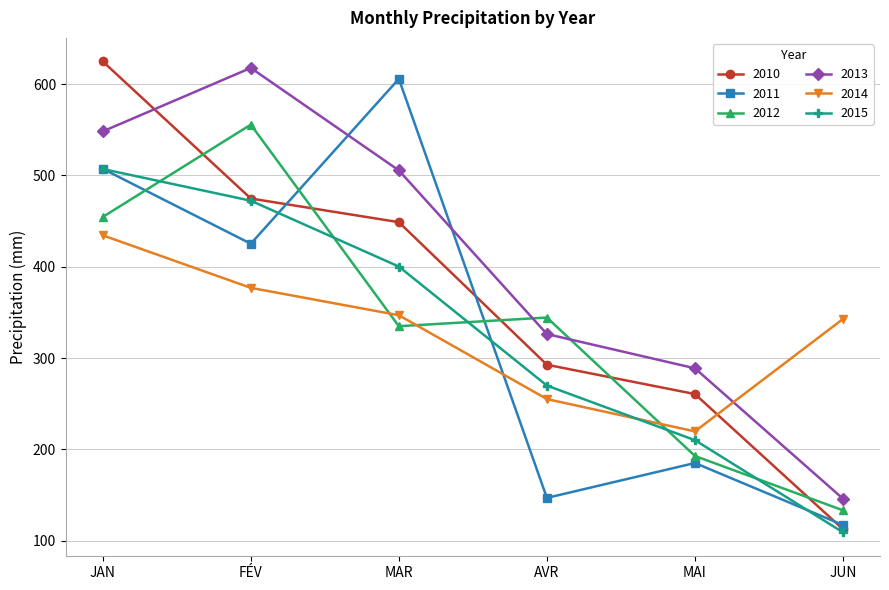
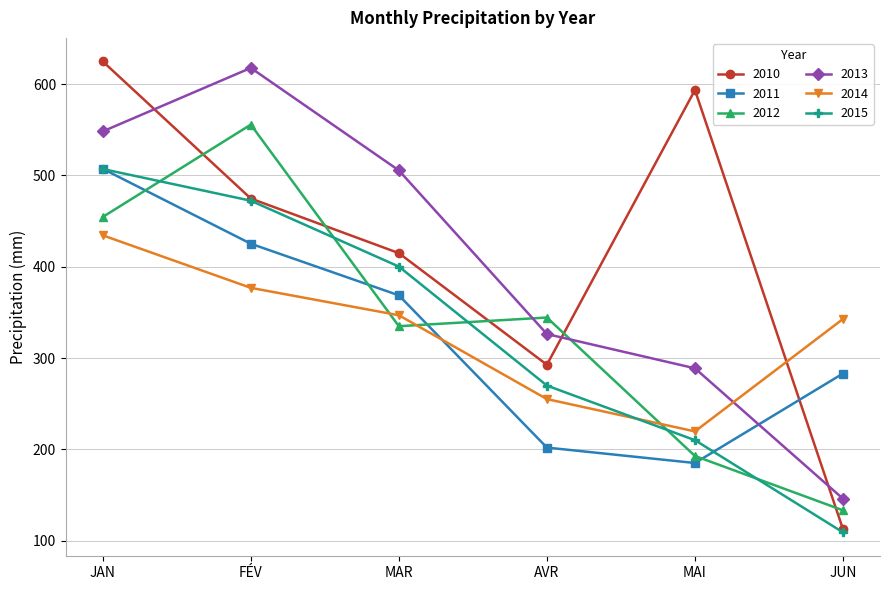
2010, MAR: 450 -> 410
2011, MAR: 610 -> 370
2011, AVR: 150 -> 200
2010, MAI: 260 -> 590
2011, JUN: 120 -> 280
